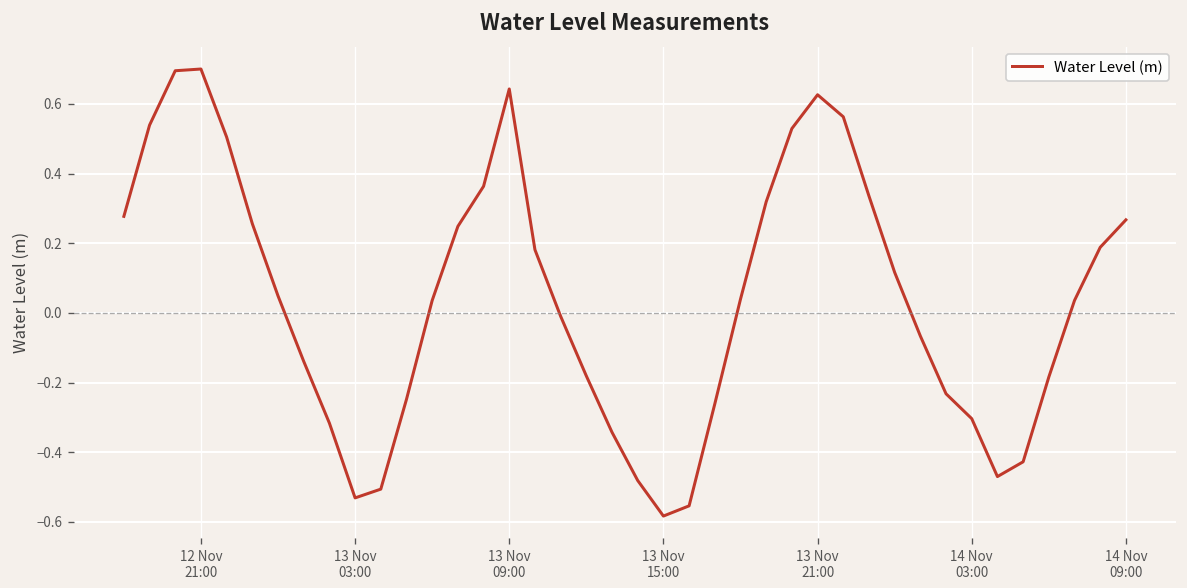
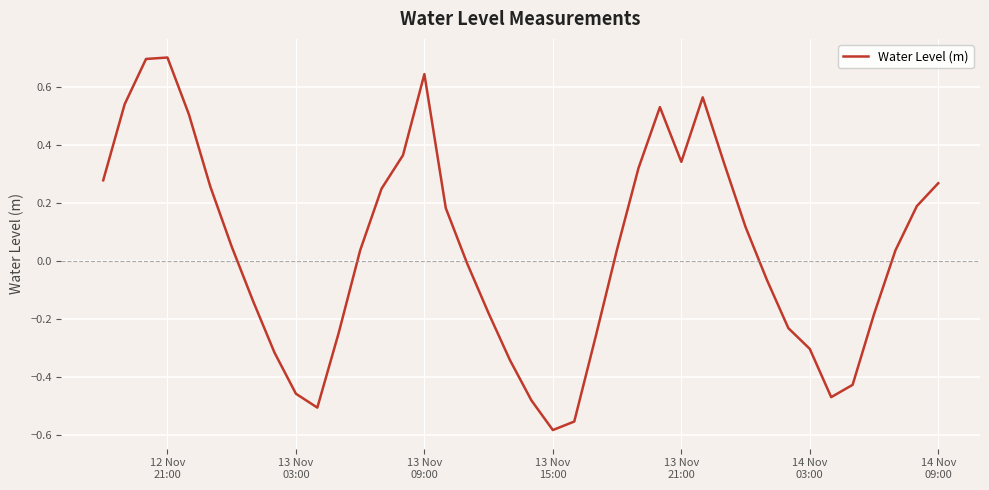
13 Nov 03:00: -0.53 -> -0.46
13 Nov 21:00: 0.63 -> 0.34
